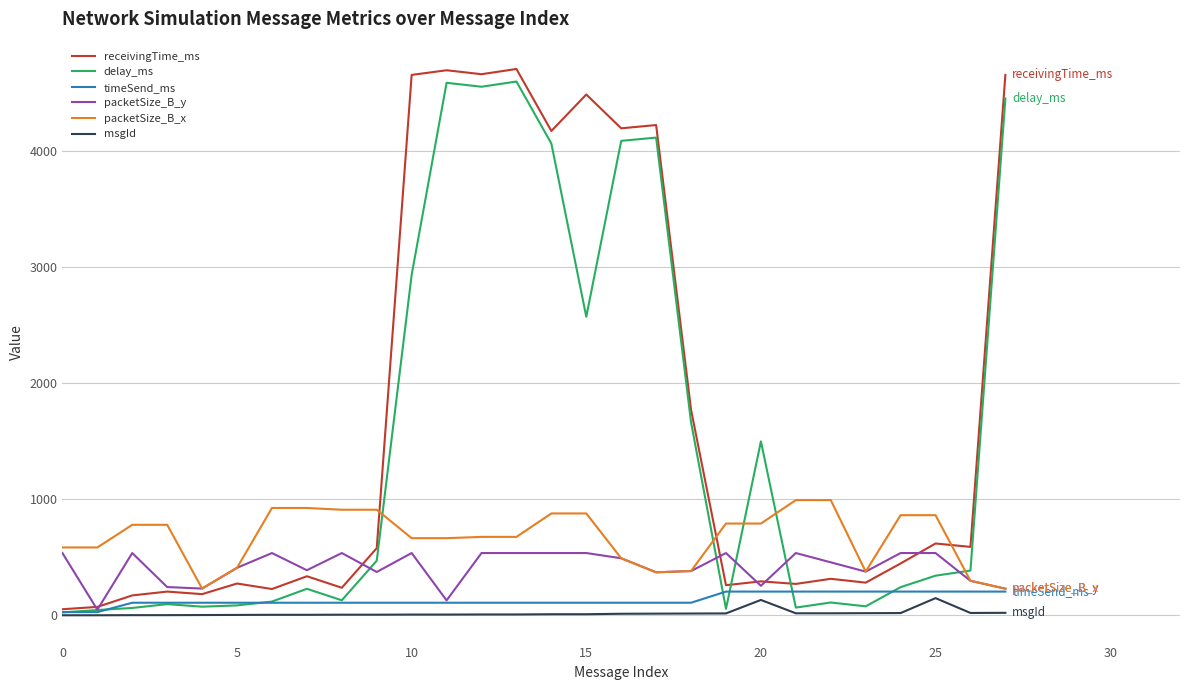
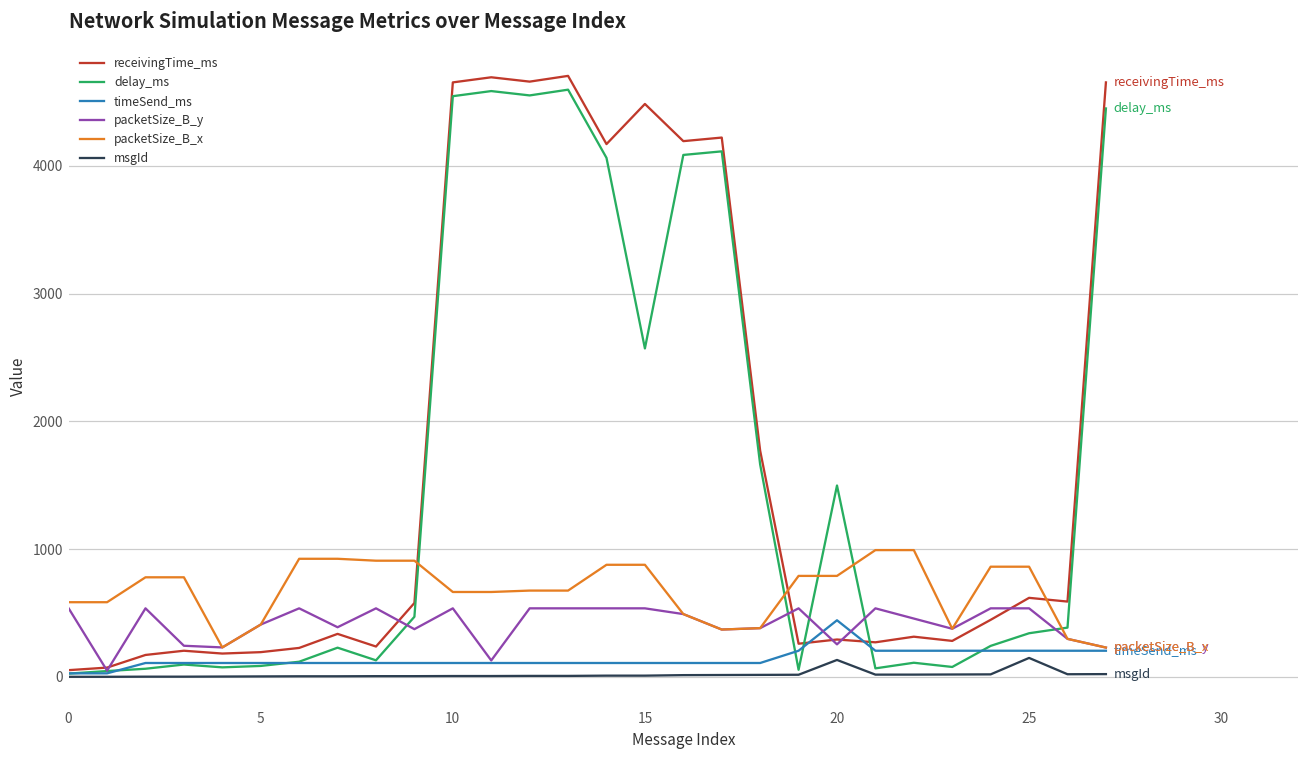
receivingTime_ms, 5: 270 -> 190
delay_ms, 10: 2930 -> 4550
timeSend_ms, 20: 200 -> 440
